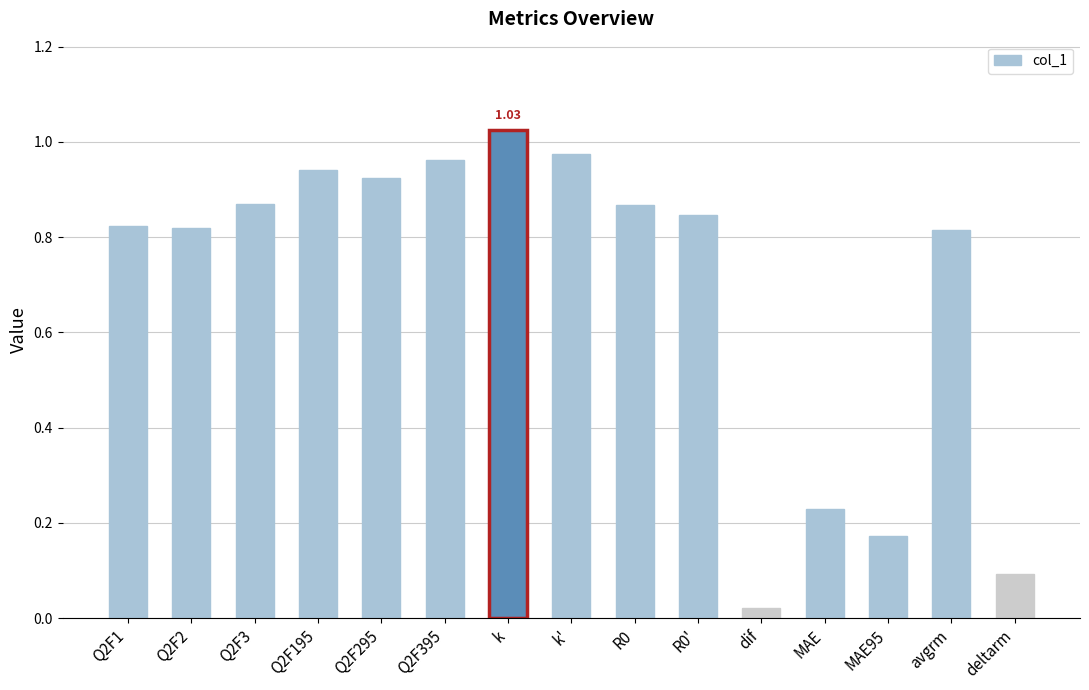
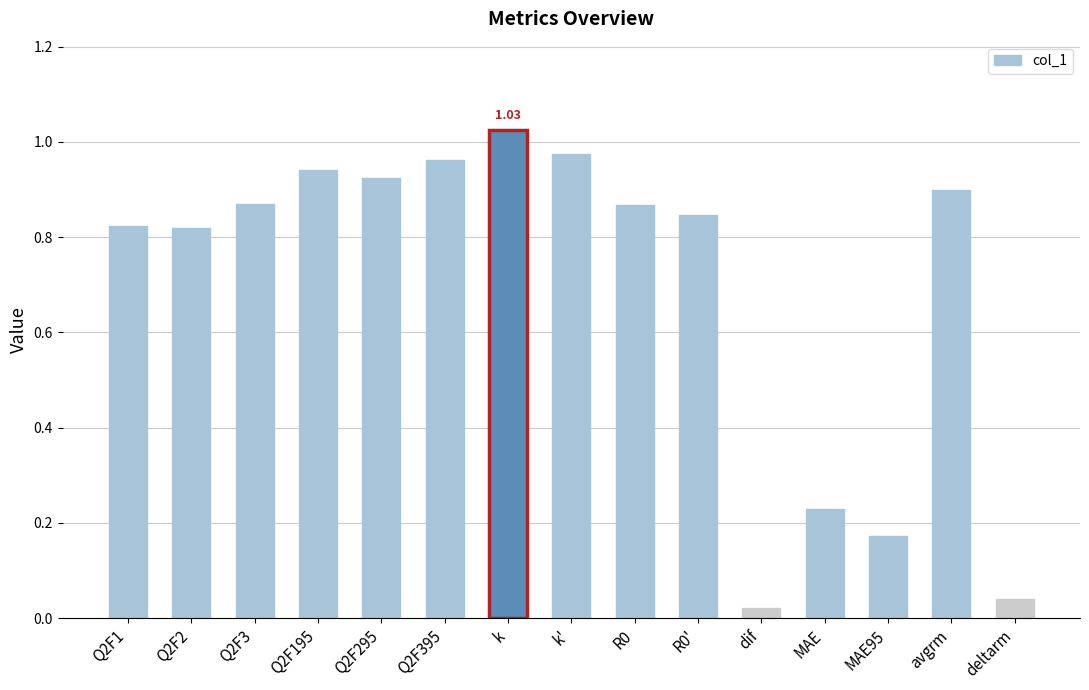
avgrm: 0.82 -> 0.90
deltarm: 0.09 -> 0.04
